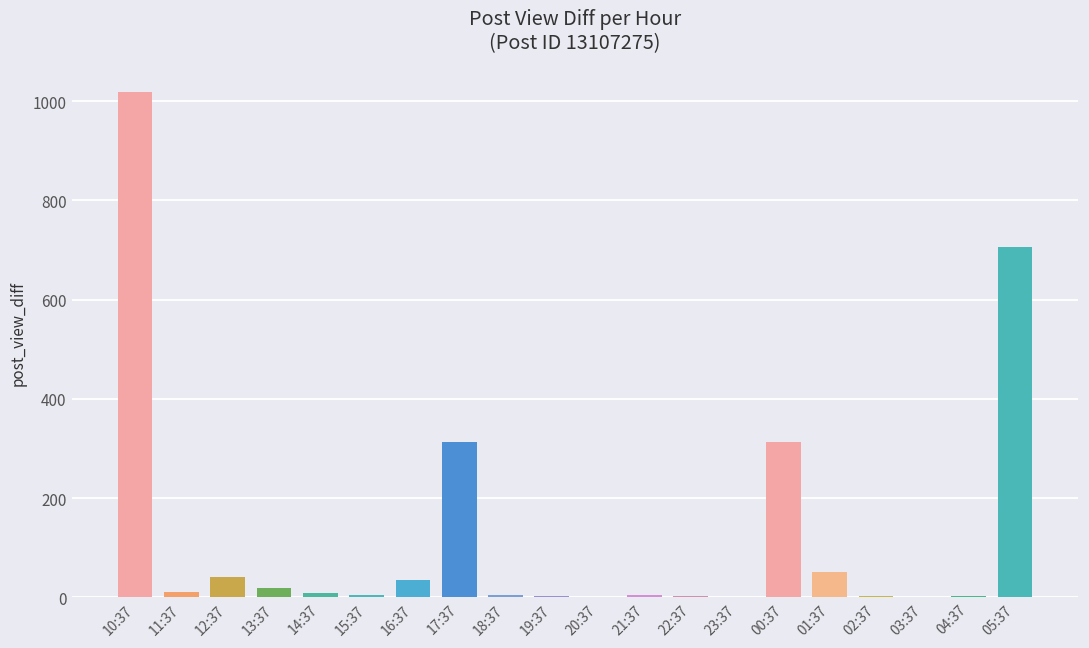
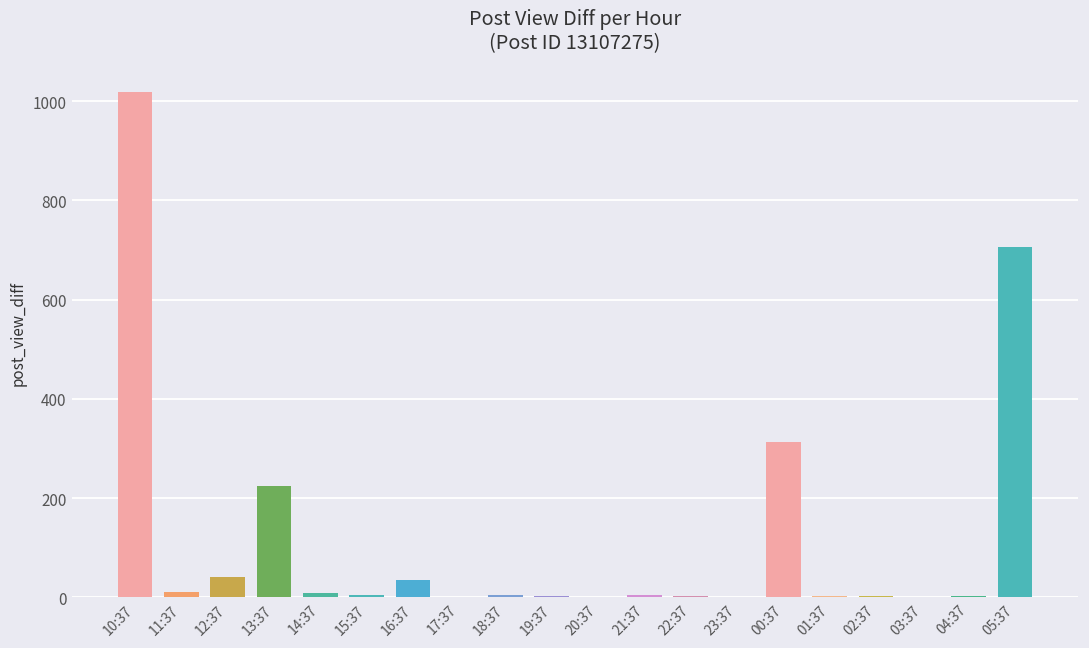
13:37: 20 -> 230
17:37: 310 -> 0
01:37: 50 -> 0
